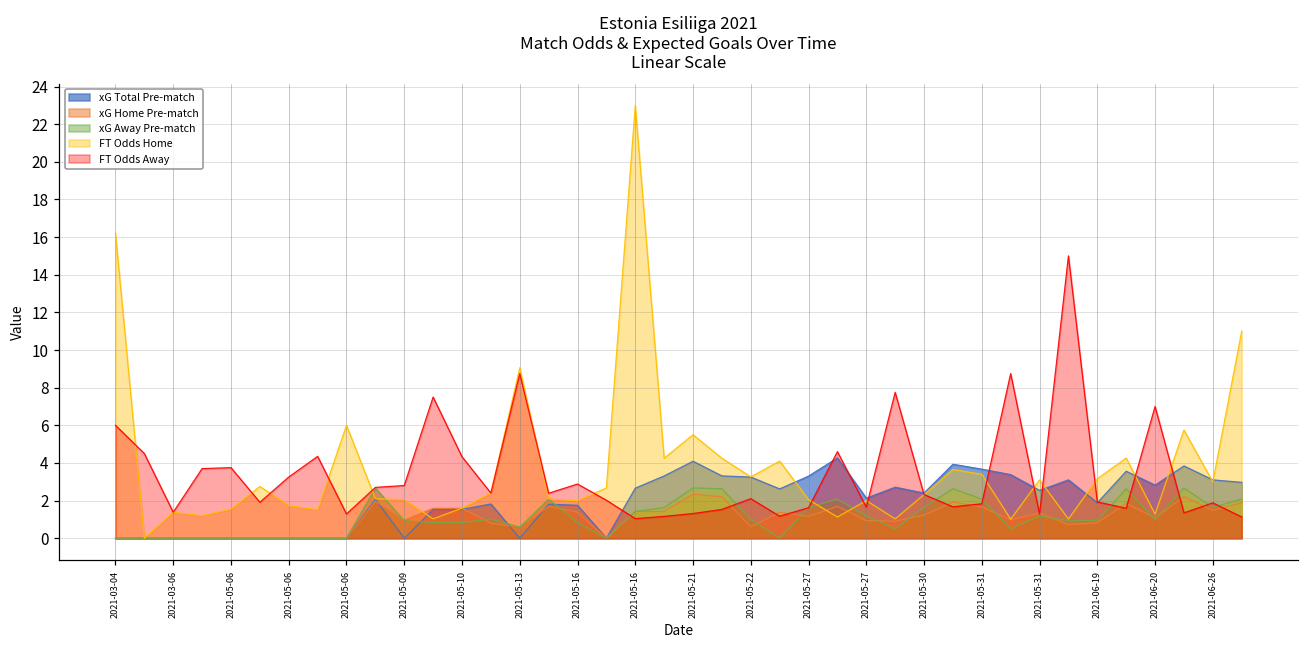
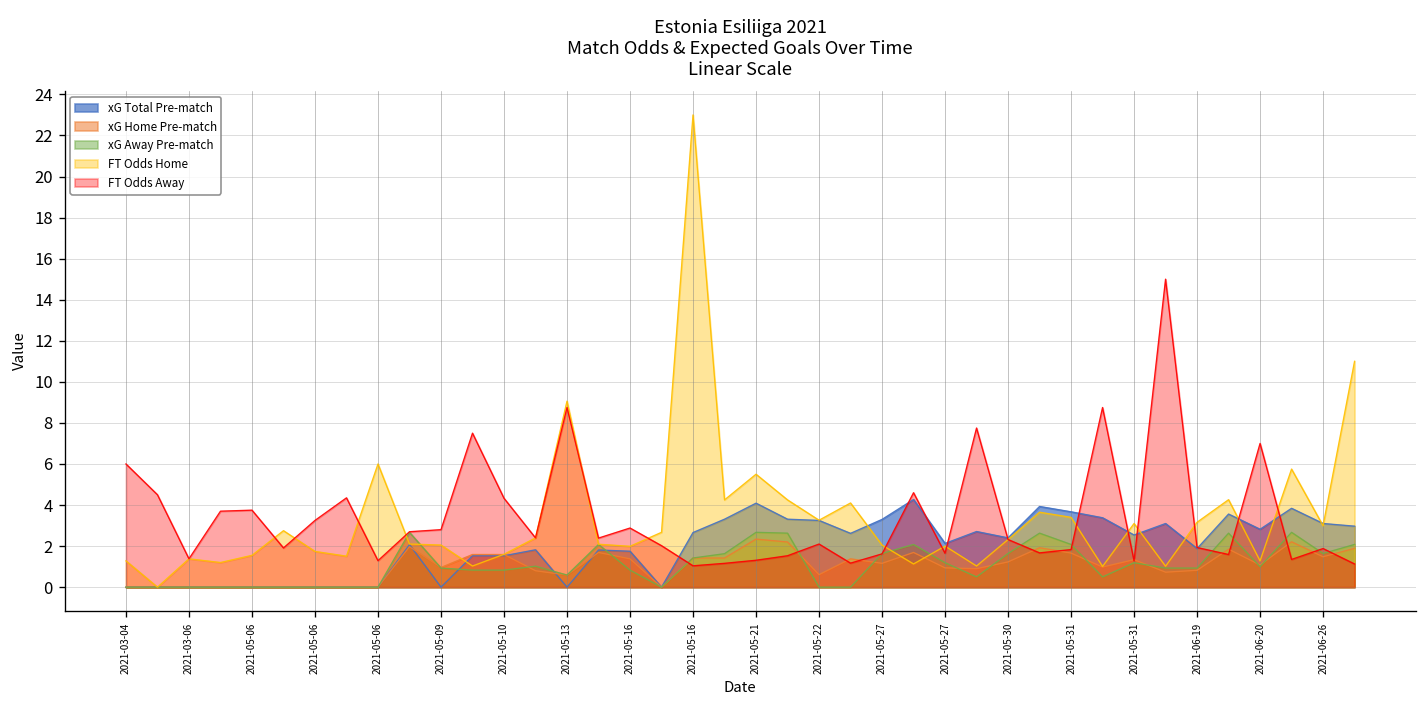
FT Odds Home, 2021-03-04: 16.2 -> 1.3
xG Away Pre-match, 2021-05-22: 1 -> 0
